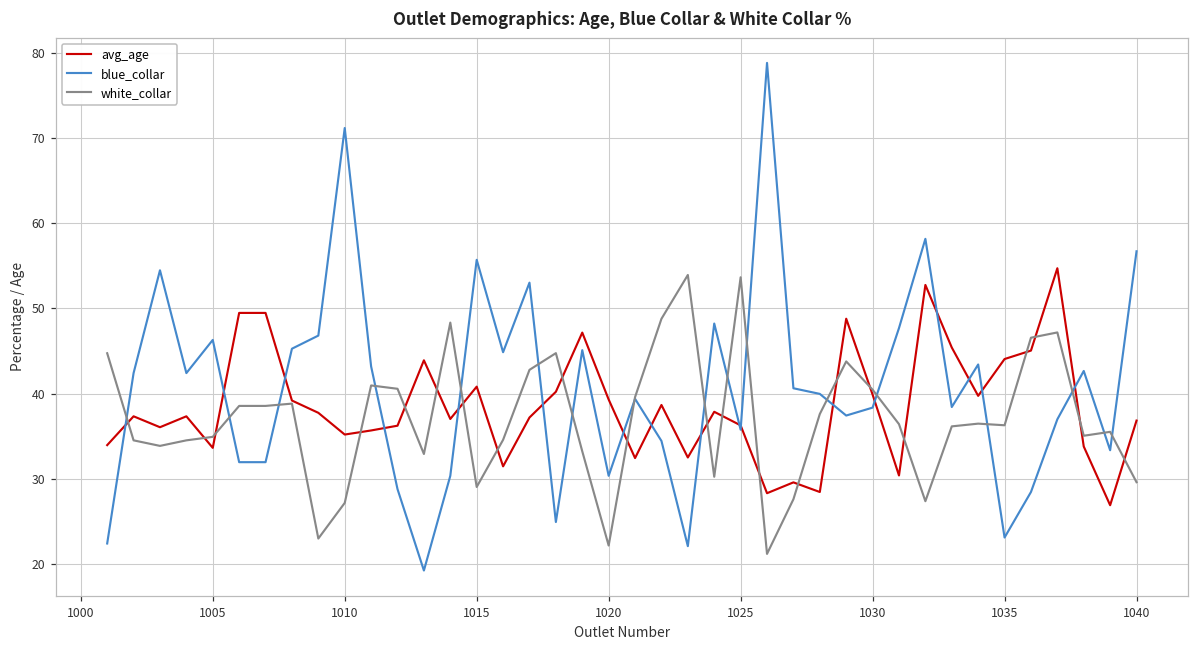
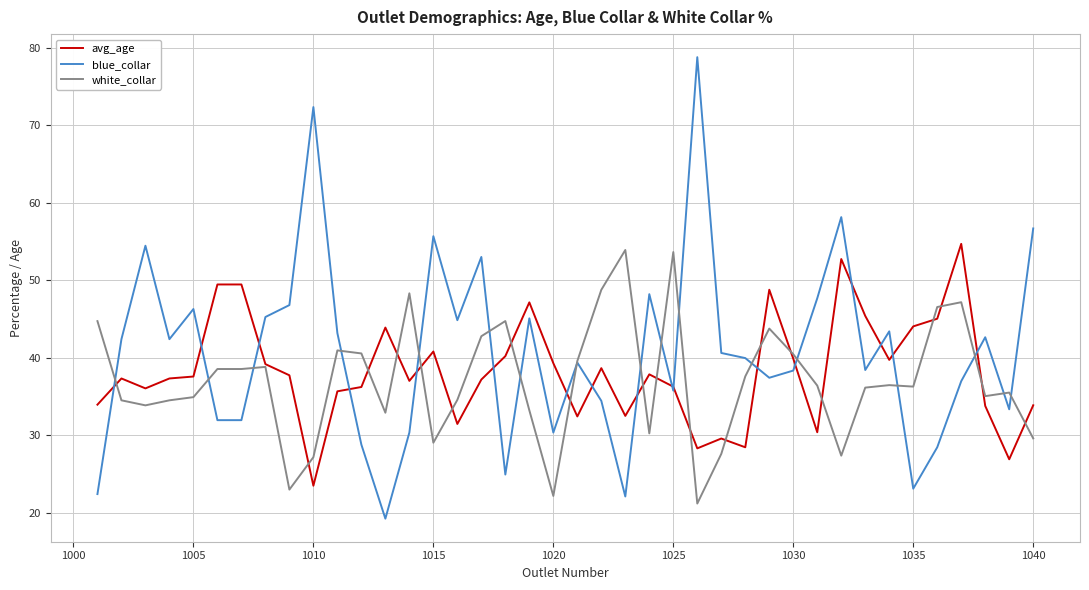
avg_age, 1005: 34 -> 38
avg_age, 1010: 35 -> 24
blue_collar, 1010: 71 -> 72
avg_age, 1040: 37 -> 34
